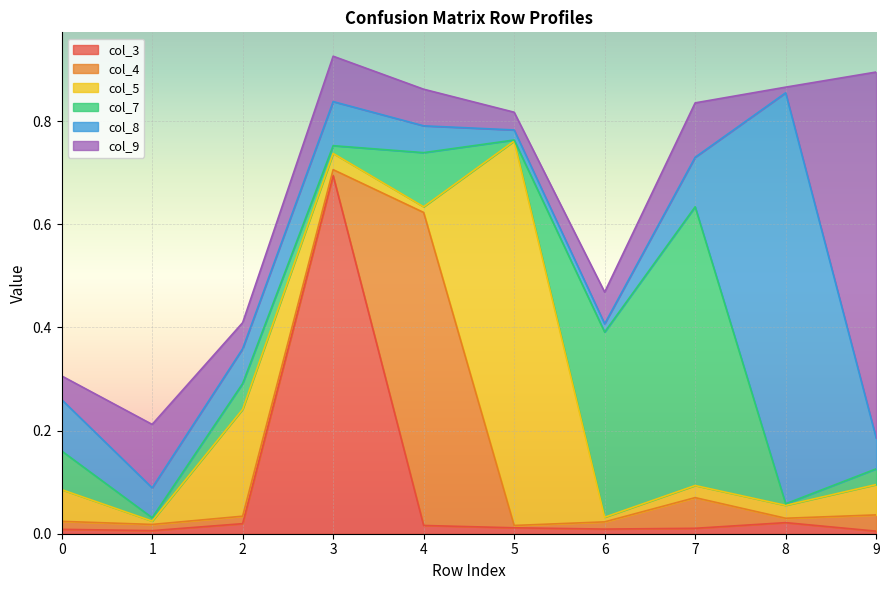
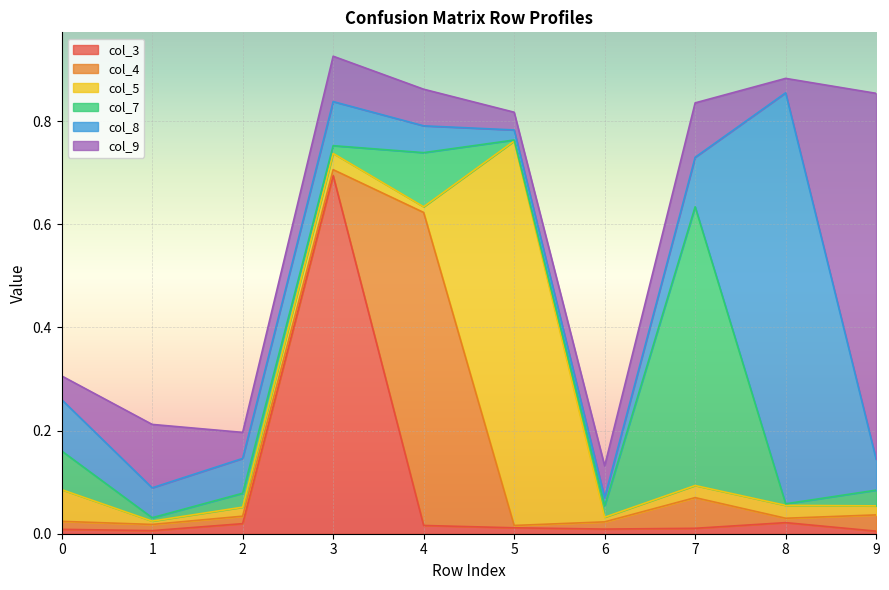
col_5, 2: 0.21 -> 0.02
col_7, 2: 0.05 -> 0.03
col_7, 6: 0.36 -> 0.02
col_9, 8: 0.01 -> 0.03
col_5, 9: 0.06 -> 0.02
